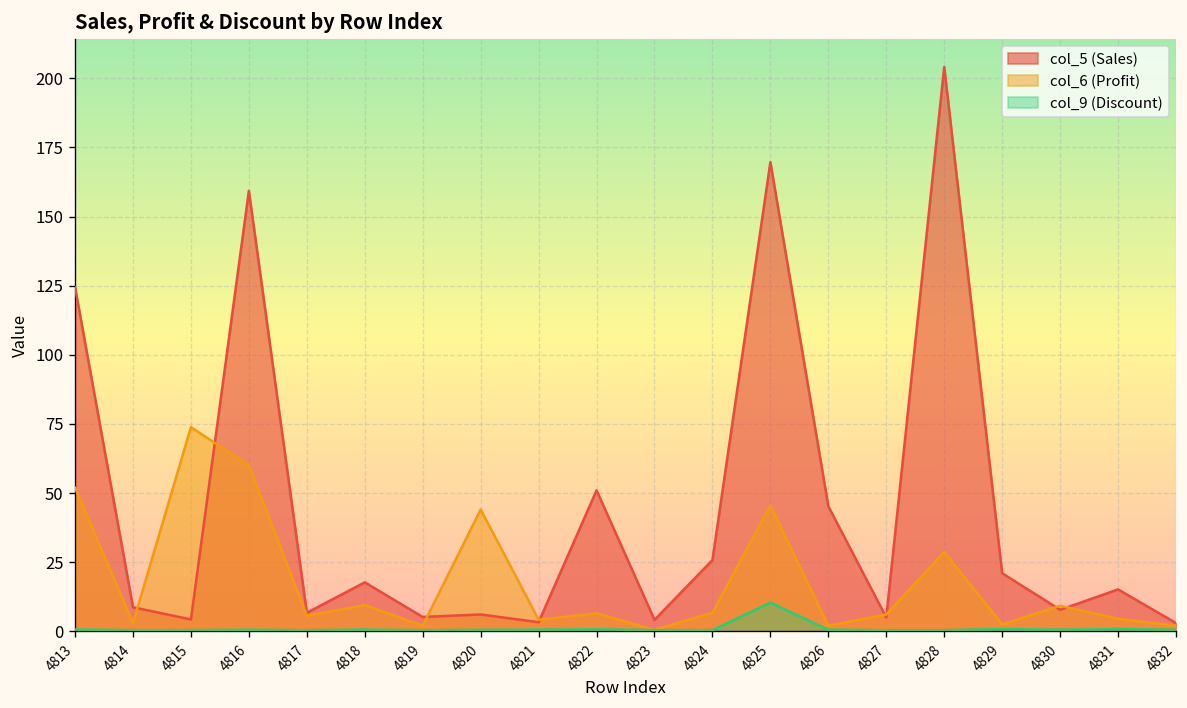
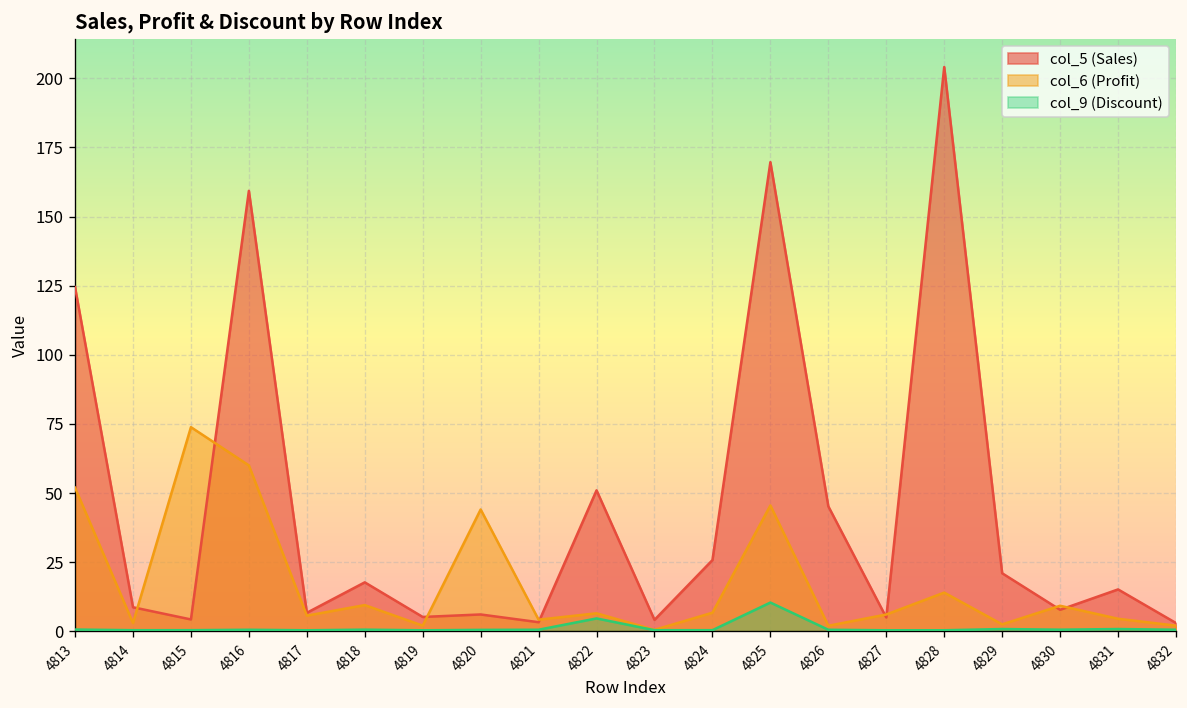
col_9 (Discount), 4822: 1 -> 5
col_6 (Profit), 4828: 29 -> 14
